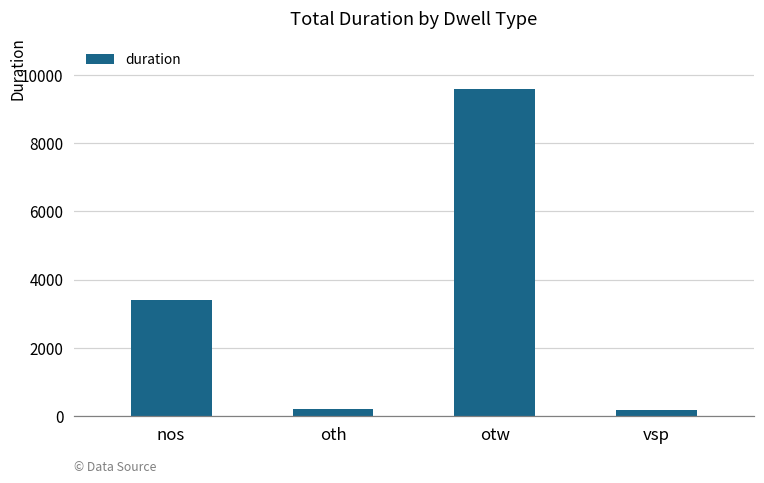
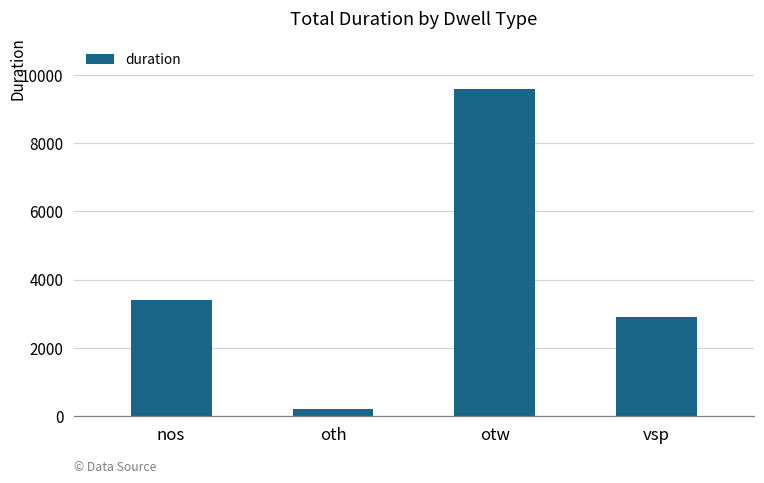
vsp: 200 -> 2900
